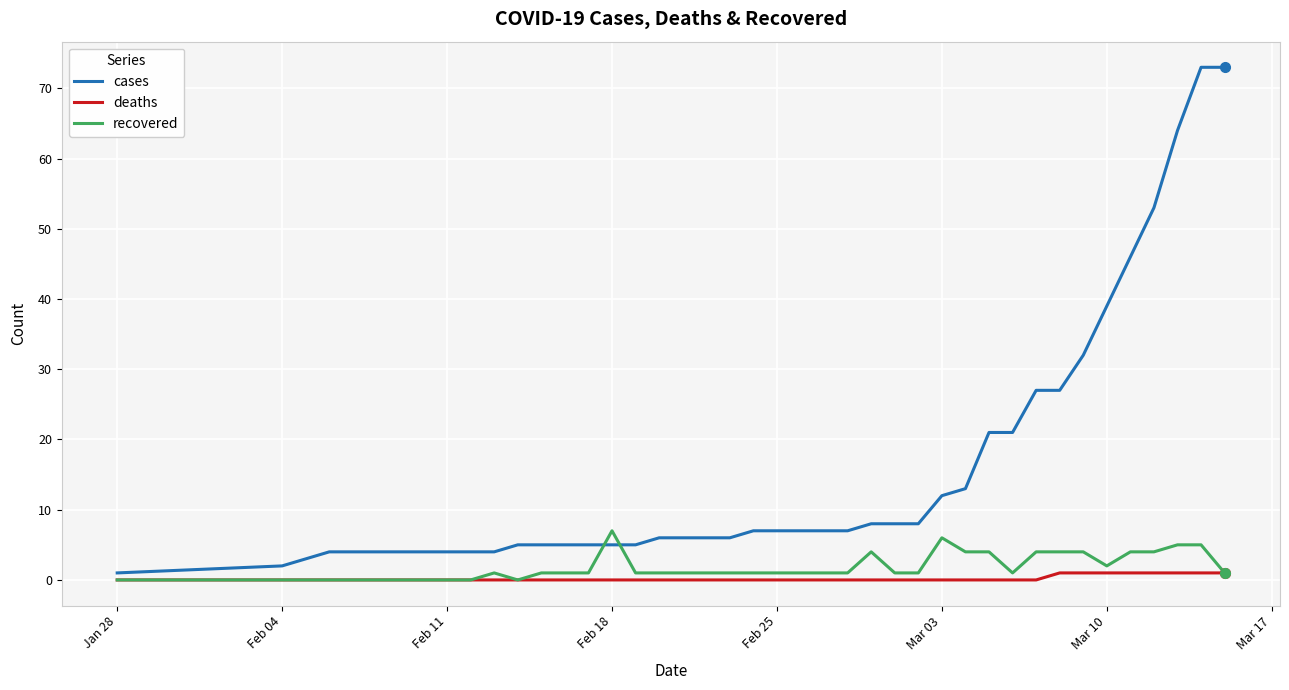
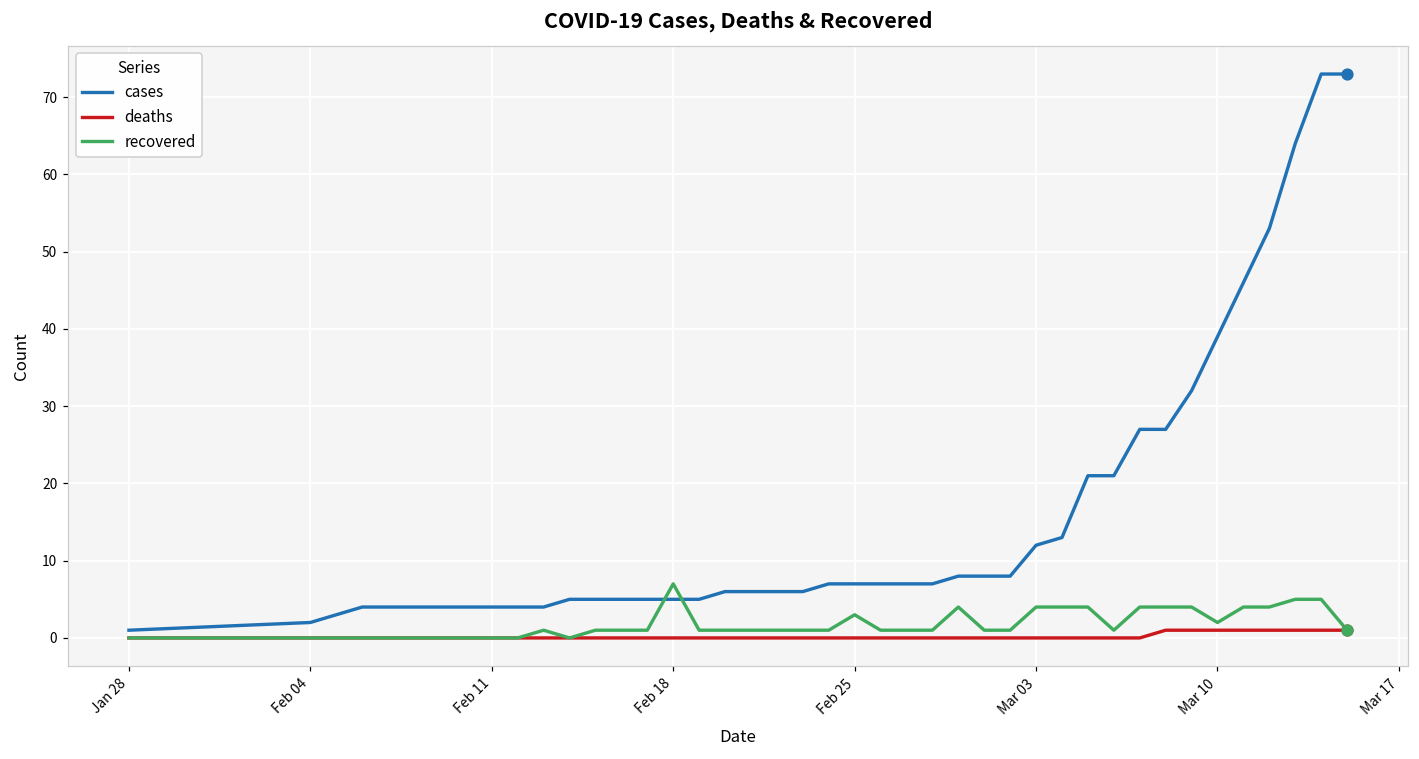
recovered, Feb 25: 1 -> 3
recovered, Mar 03: 6 -> 4
